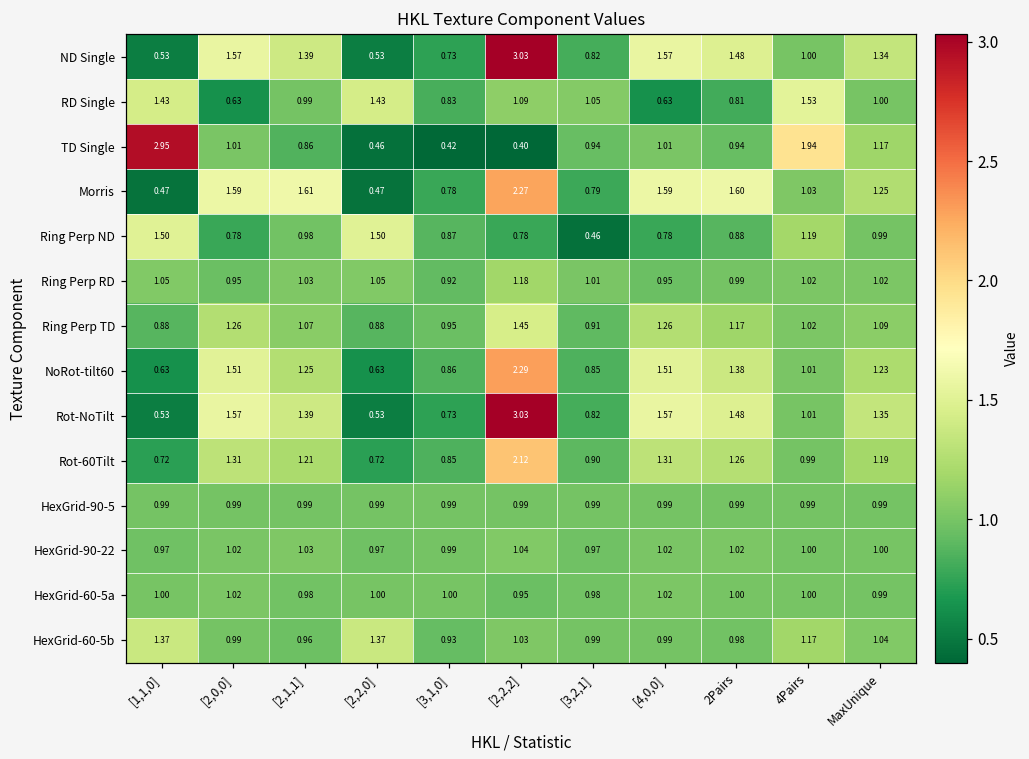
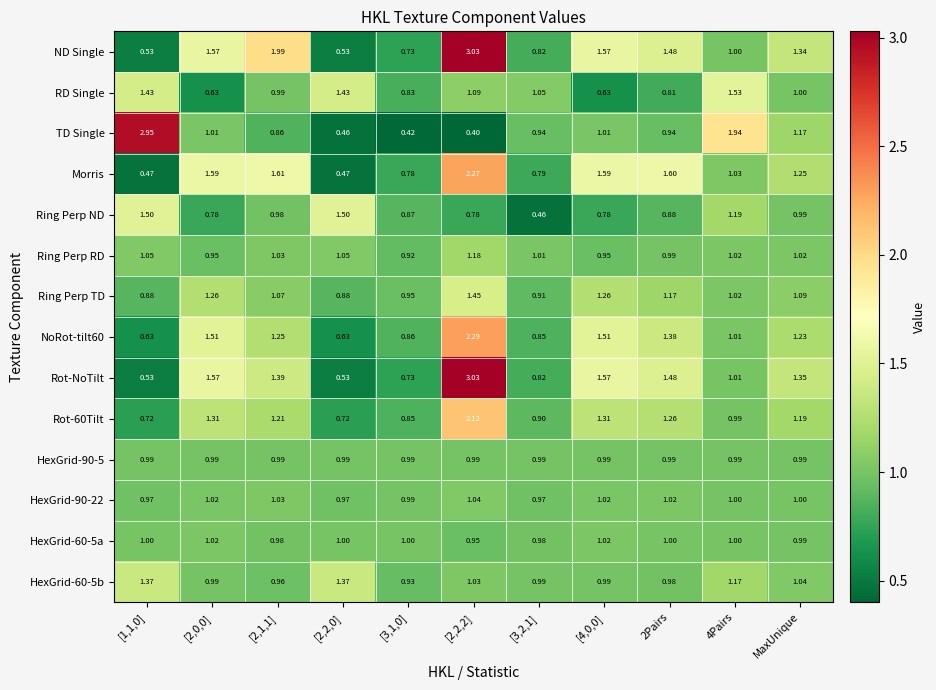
ND Single, [2,1,1]: 1.39 -> 1.99
